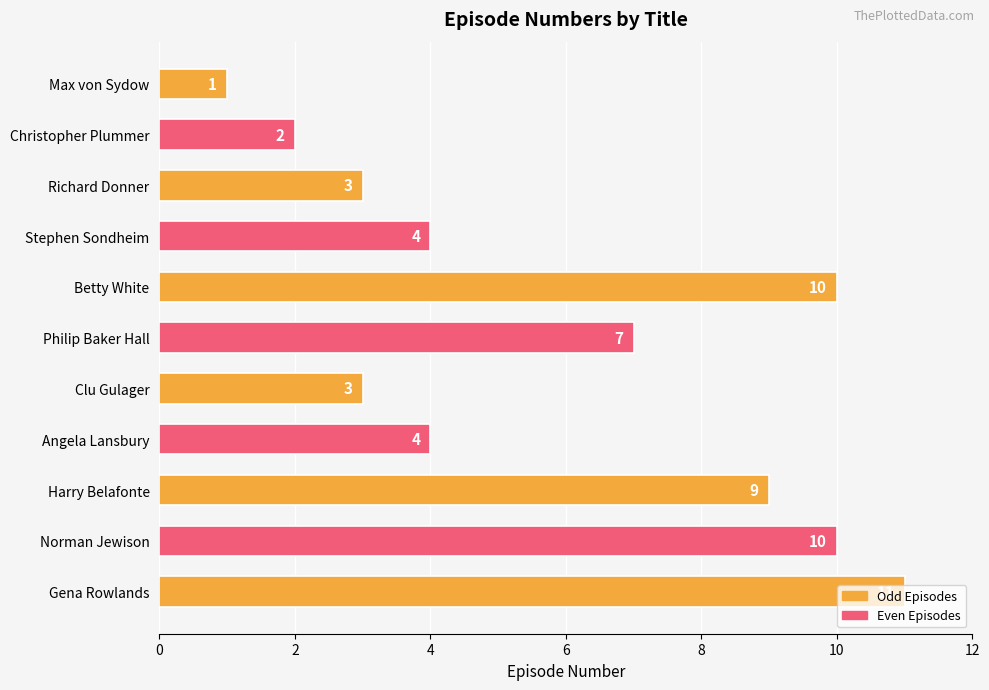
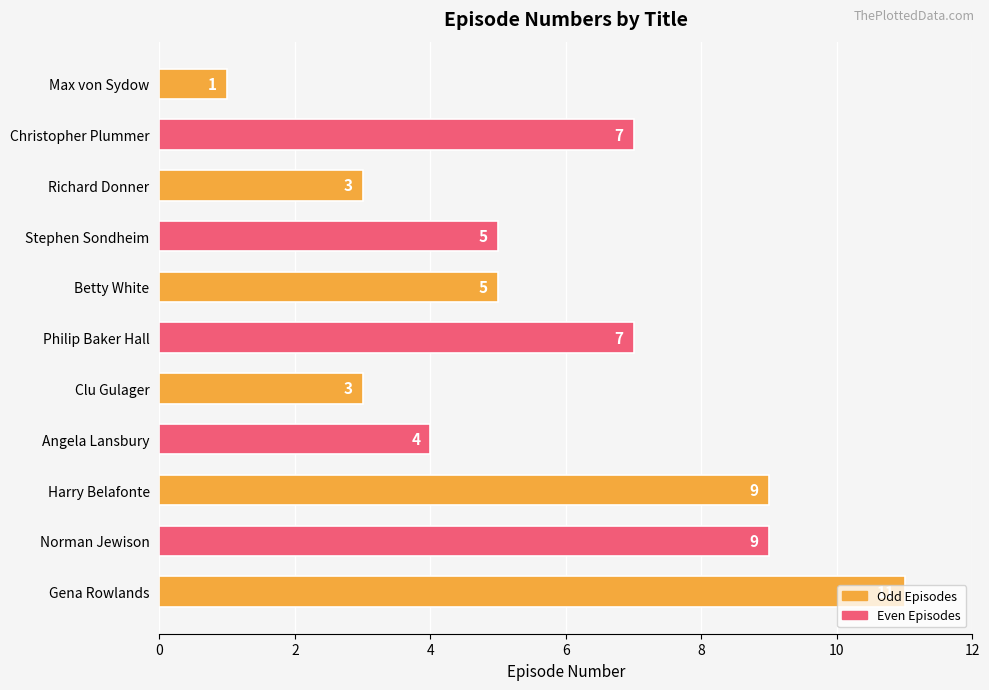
Christopher Plummer: 2 -> 7
Stephen Sondheim: 4 -> 5
Betty White: 10 -> 5
Norman Jewison: 10 -> 9
